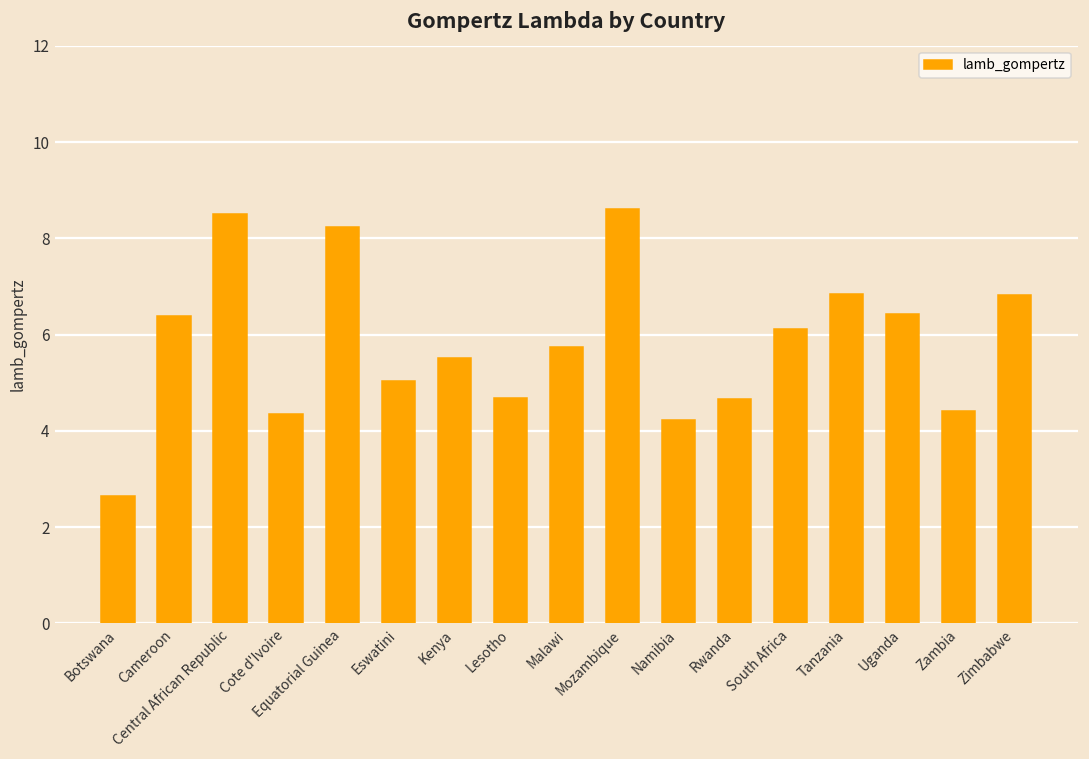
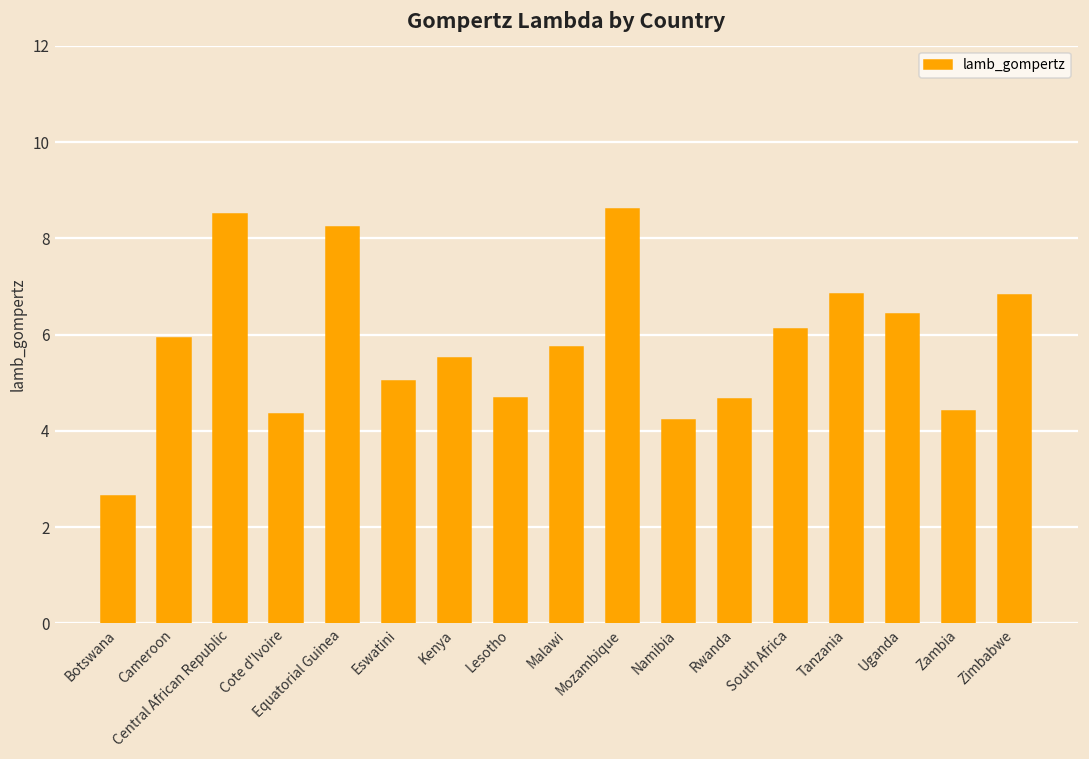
Cameroon: 6.4 -> 5.9
